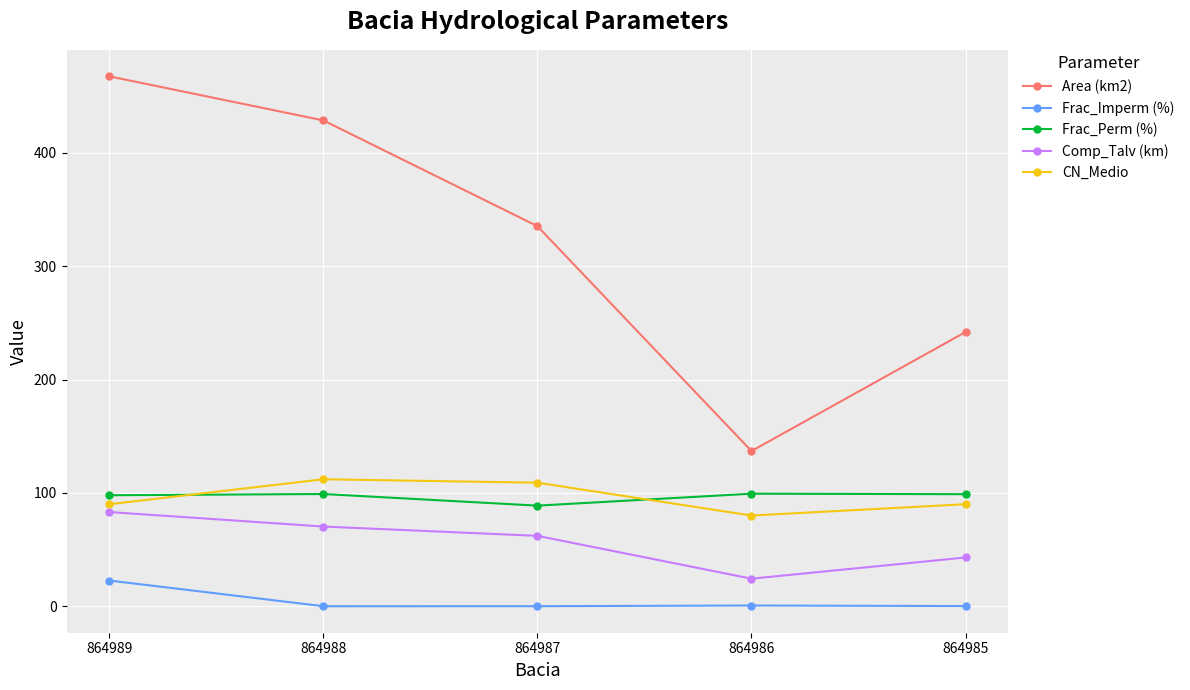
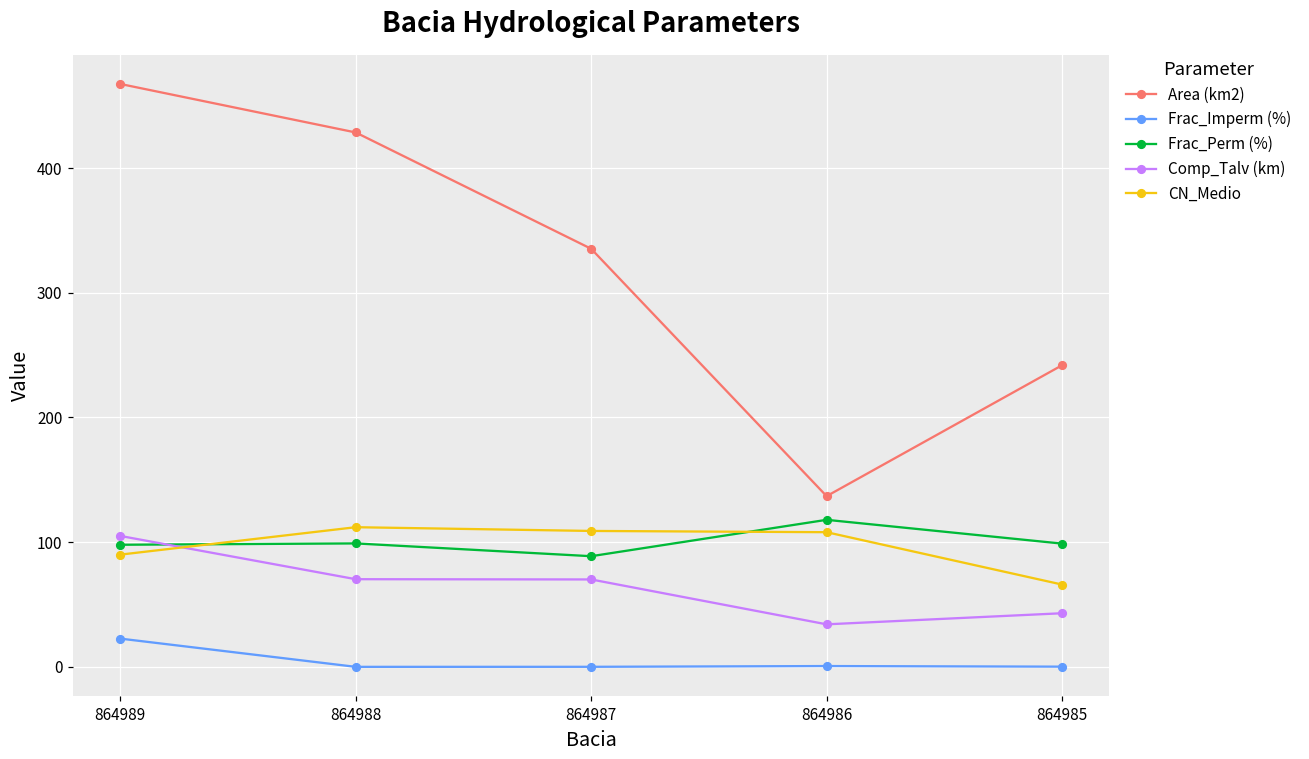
Comp_Talv (km), 864989: 83 -> 105
Comp_Talv (km), 864987: 62 -> 70
Frac_Perm (%), 864986: 99 -> 118
Comp_Talv (km), 864986: 24 -> 34
CN_Medio, 864986: 80 -> 108
CN_Medio, 864985: 90 -> 66
